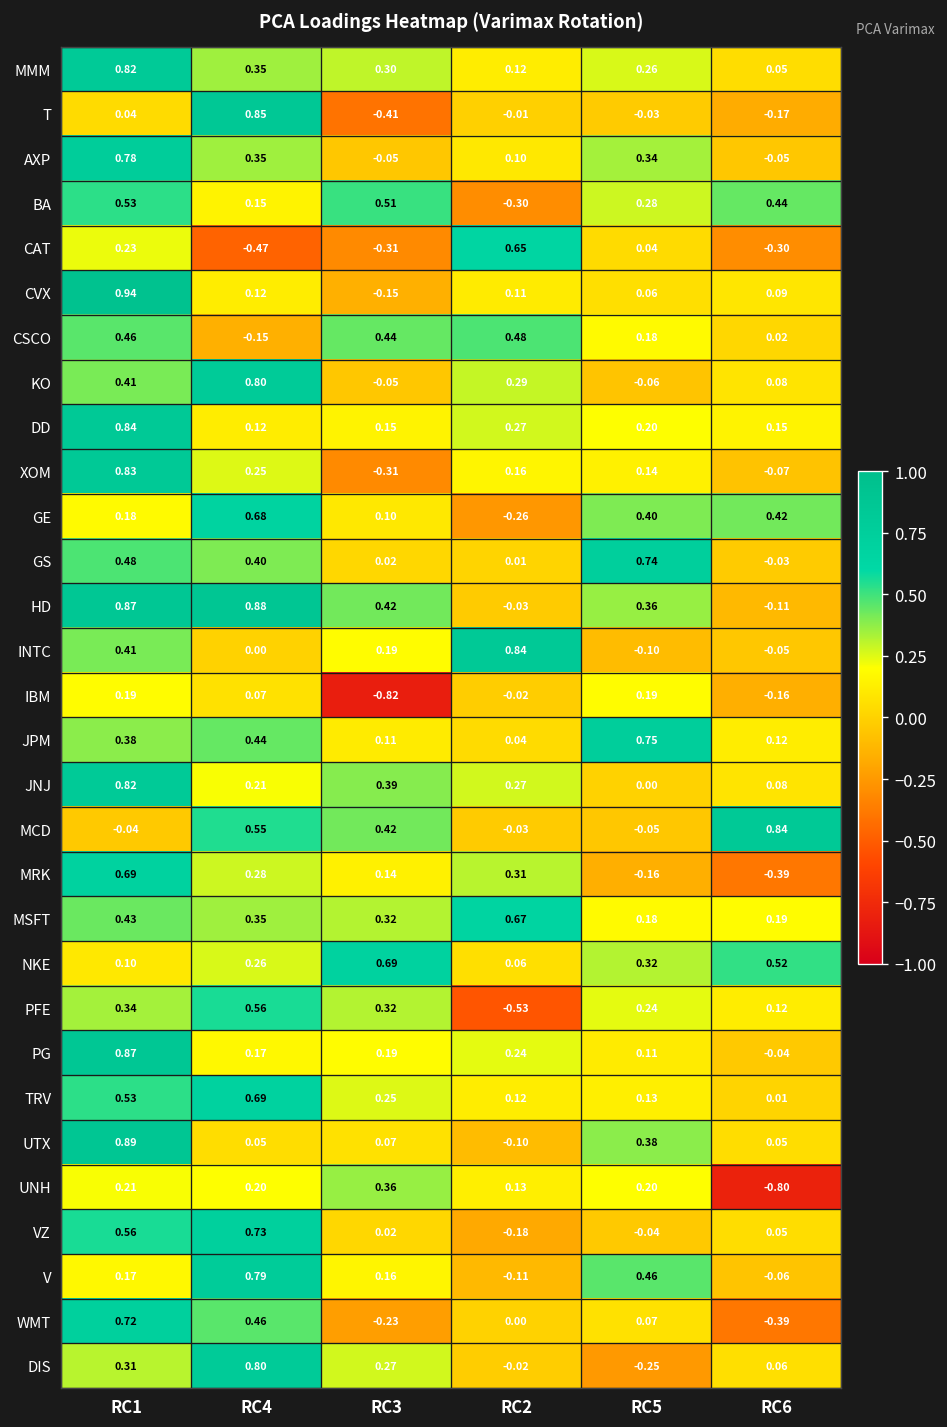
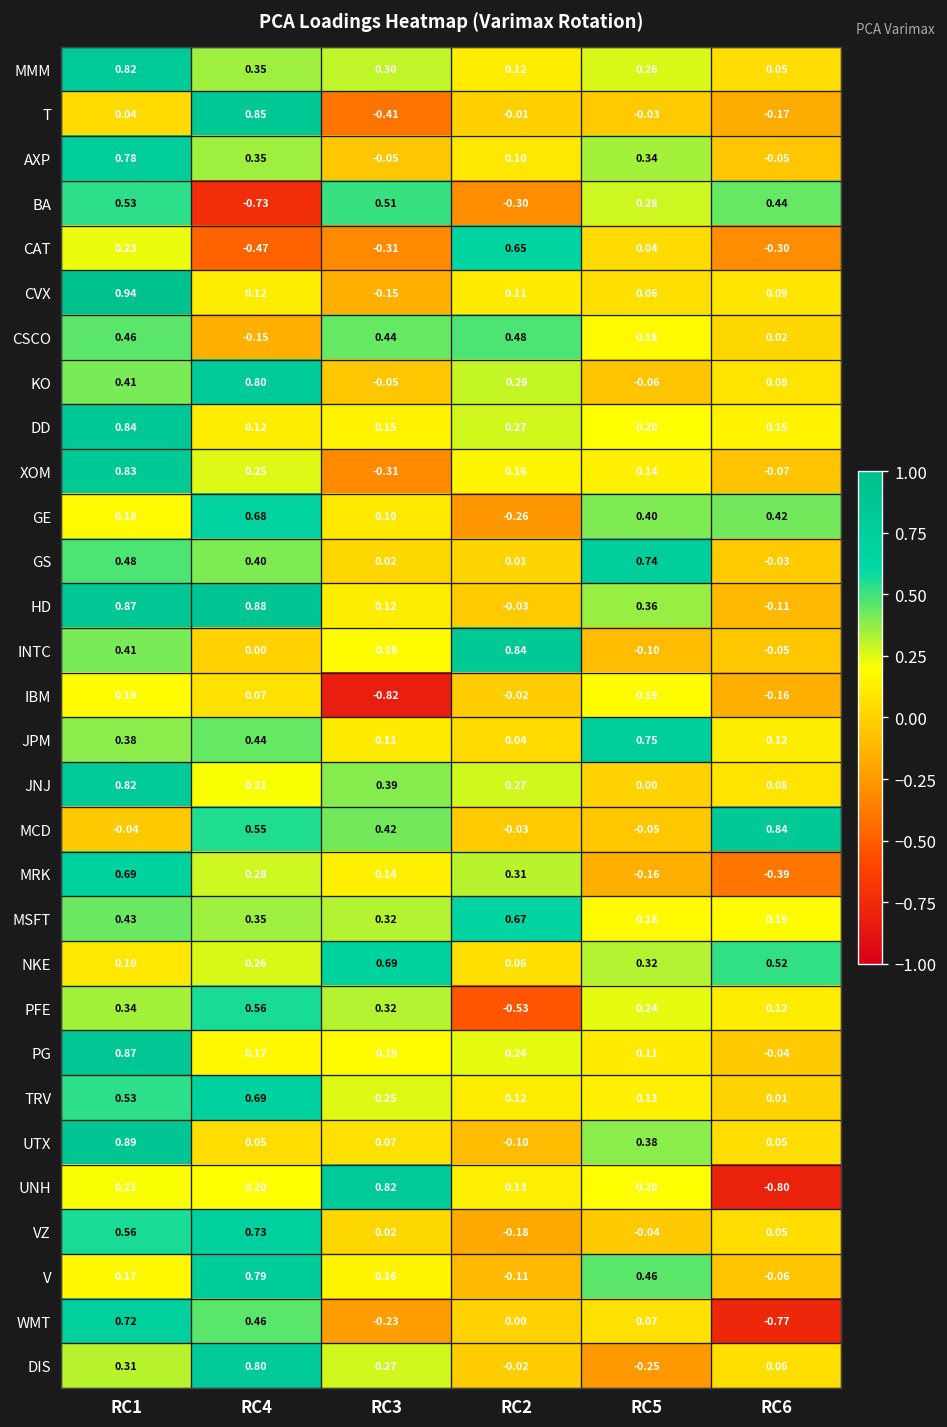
BA, RC4: 0.15 -> -0.73
HD, RC3: 0.42 -> 0.12
UNH, RC3: 0.36 -> 0.82
WMT, RC6: -0.39 -> -0.77
